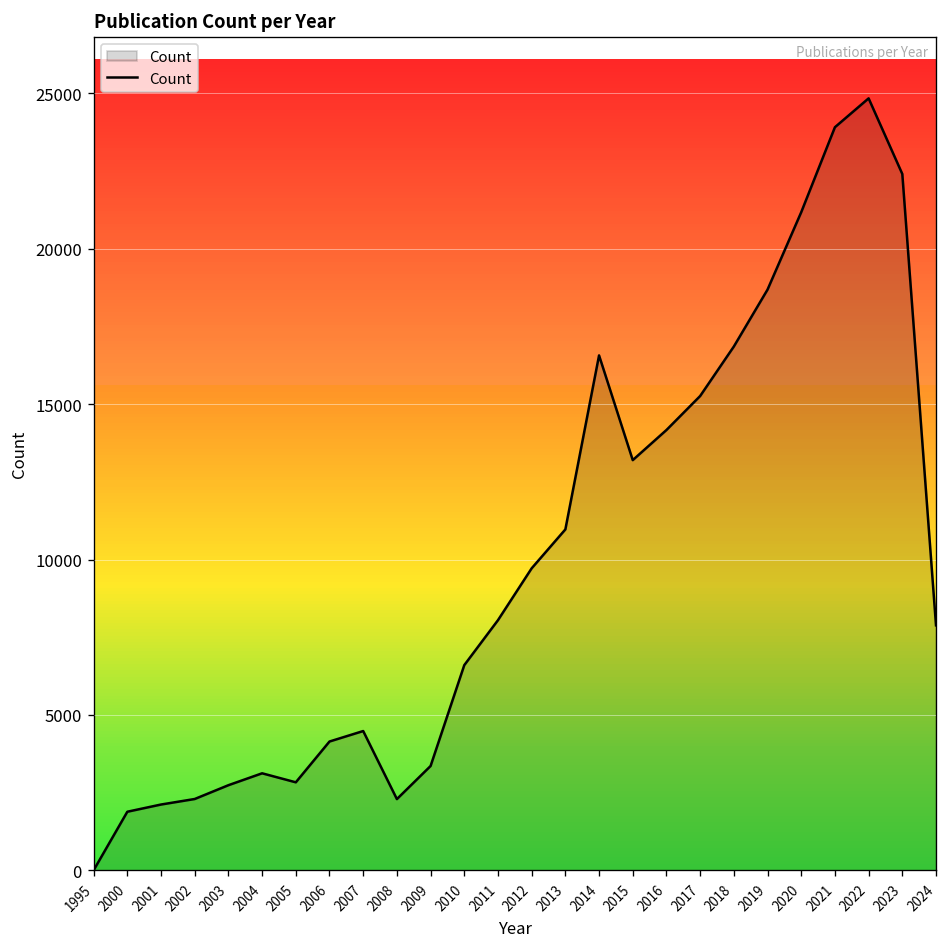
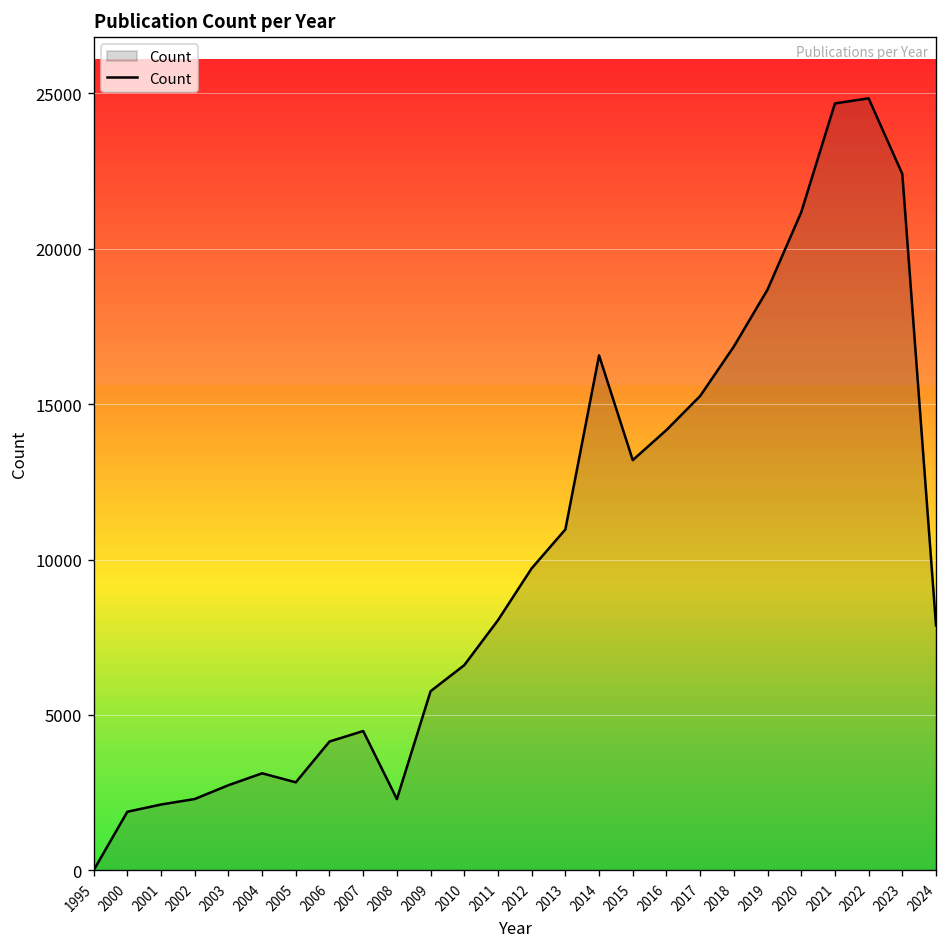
2009: 3400 -> 5800
2021: 23900 -> 24700
